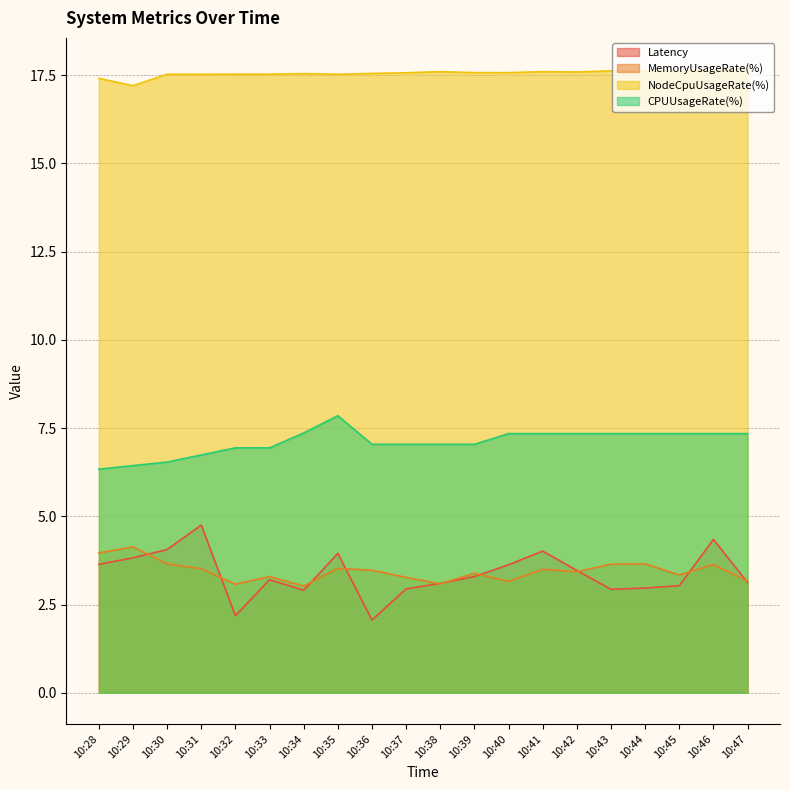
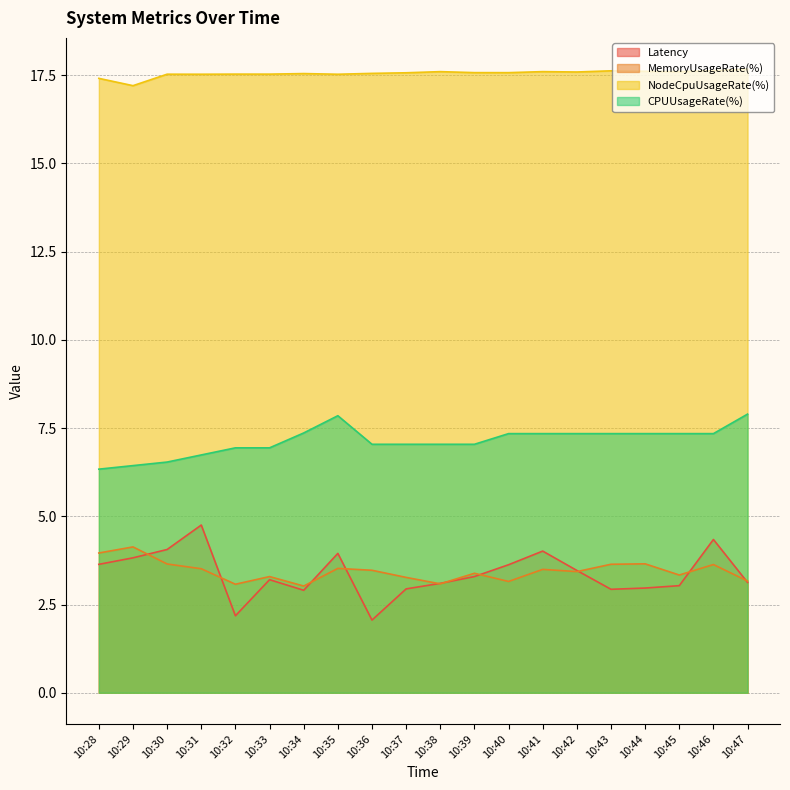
CPUUsageRate(%), 10:47: 7.3 -> 7.9
